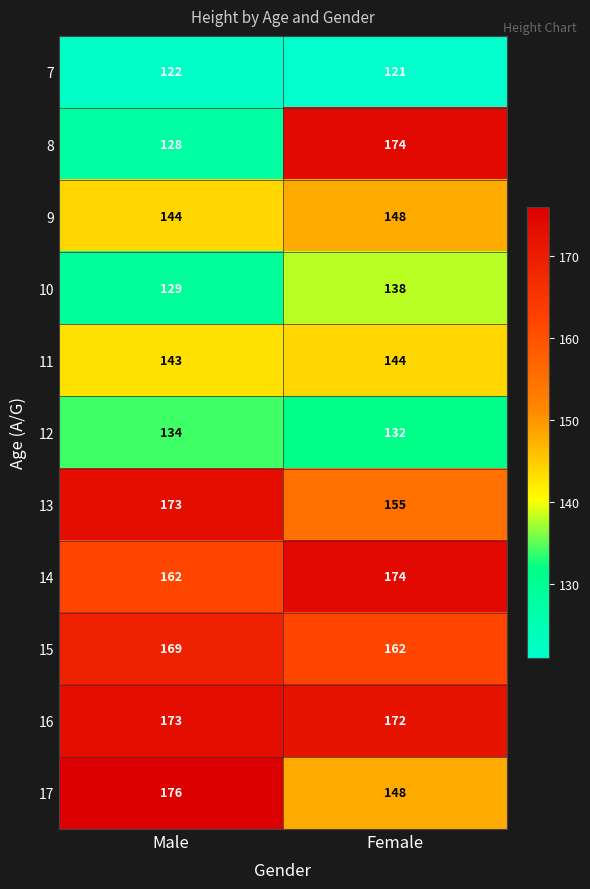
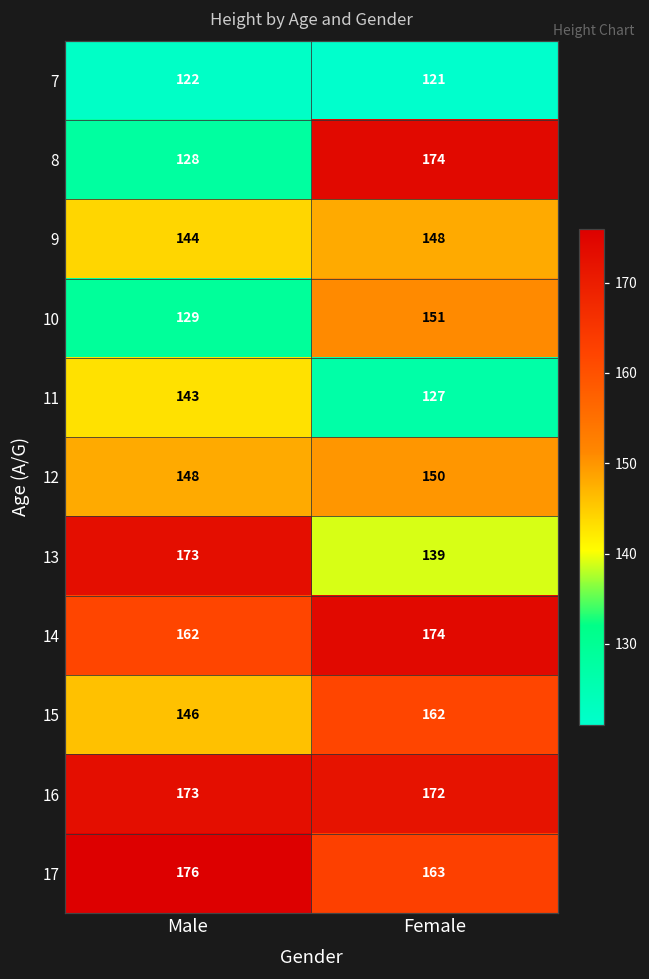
10, Female: 138 -> 151
11, Female: 144 -> 127
12, Male: 134 -> 148
12, Female: 132 -> 150
13, Female: 155 -> 139
15, Male: 169 -> 146
17, Female: 148 -> 163
